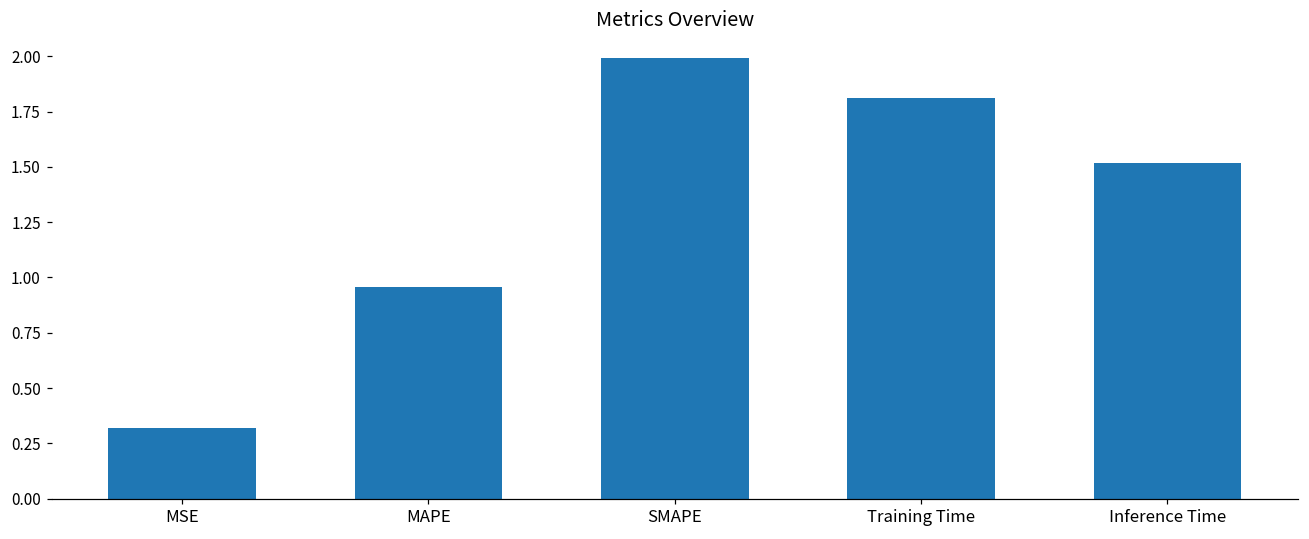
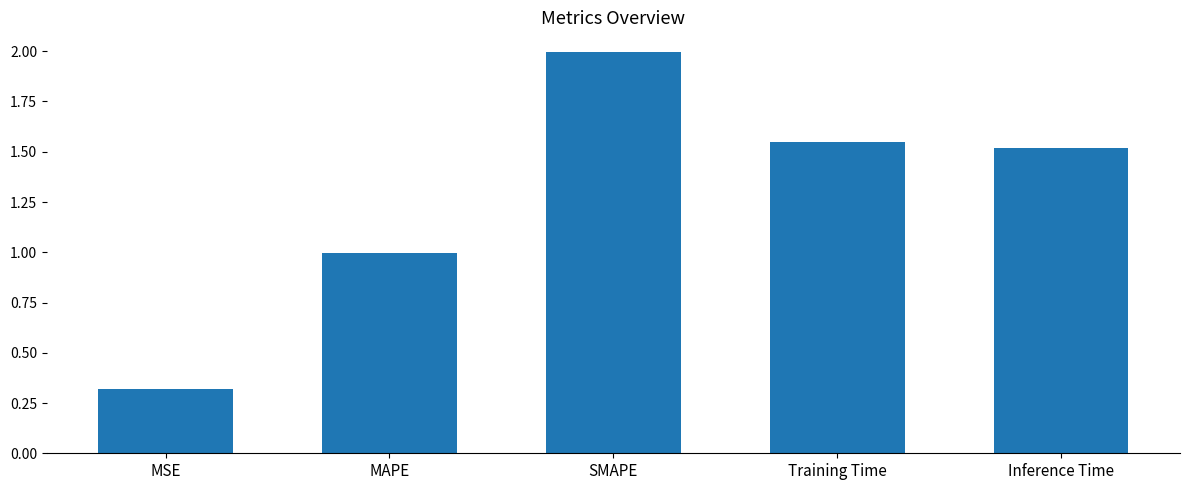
MAPE: 0.96 -> 1.00
Training Time: 1.81 -> 1.55
